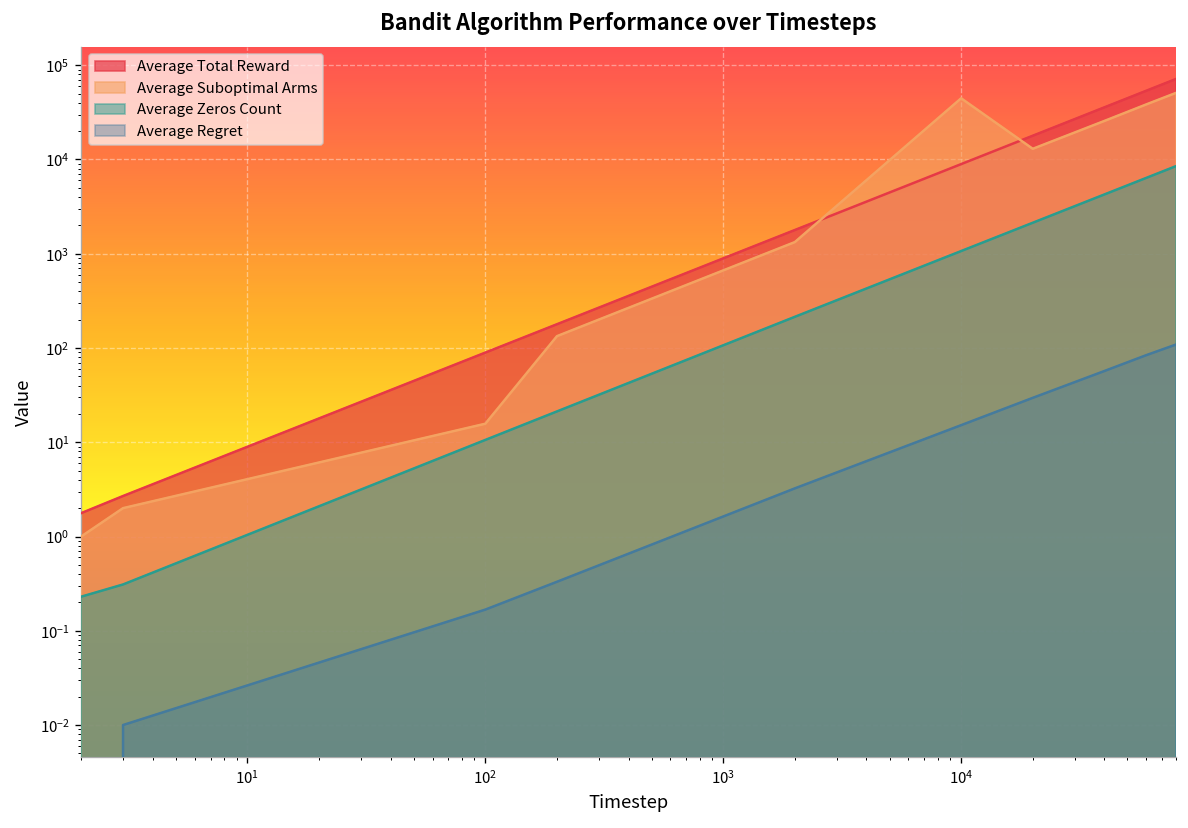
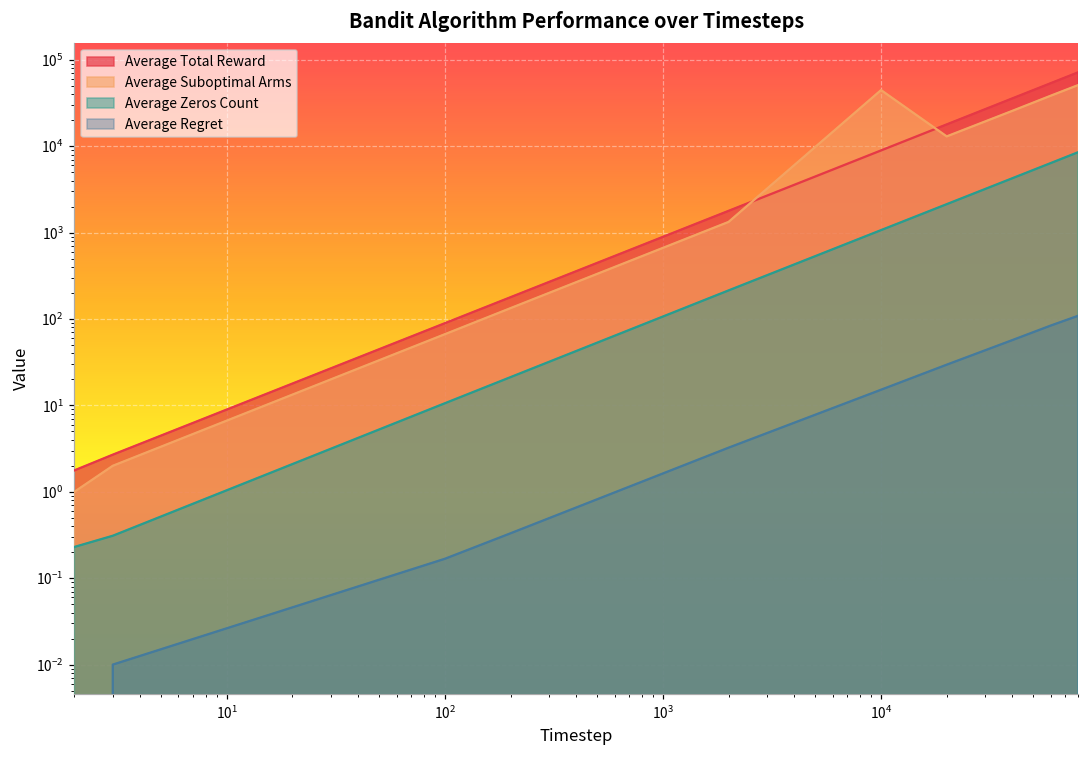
Average Suboptimal Arms, 10^2: 16 -> 70
